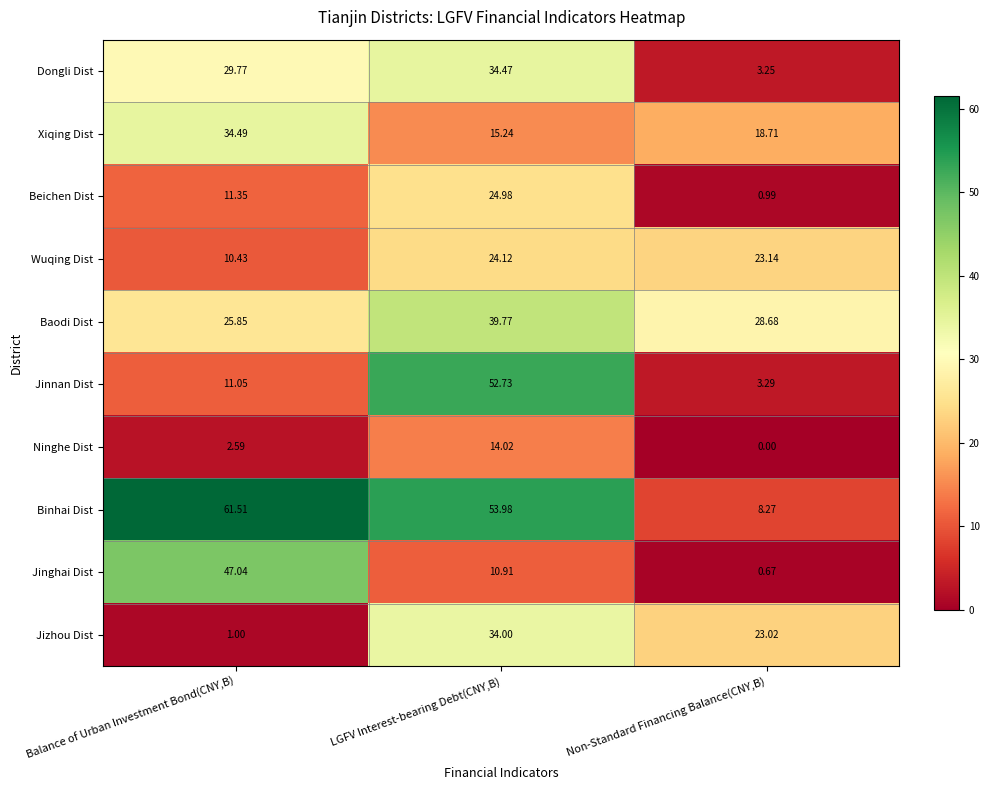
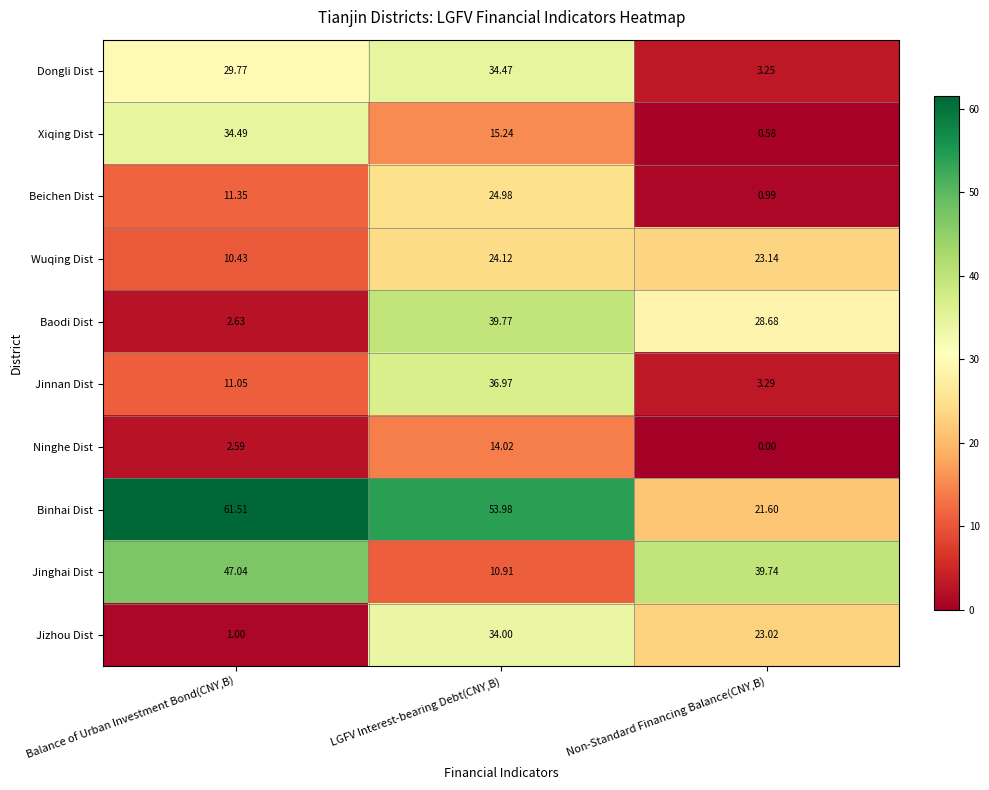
Xiqing Dist, Non-Standard Financing Balance(CNY,B): 18.71 -> 0.58
Baodi Dist, Balance of Urban Investment Bond(CNY,B): 25.85 -> 2.63
Jinnan Dist, LGFV Interest-bearing Debt(CNY,B): 52.73 -> 36.97
Binhai Dist, Non-Standard Financing Balance(CNY,B): 8.27 -> 21.60
Jinghai Dist, Non-Standard Financing Balance(CNY,B): 0.67 -> 39.74
